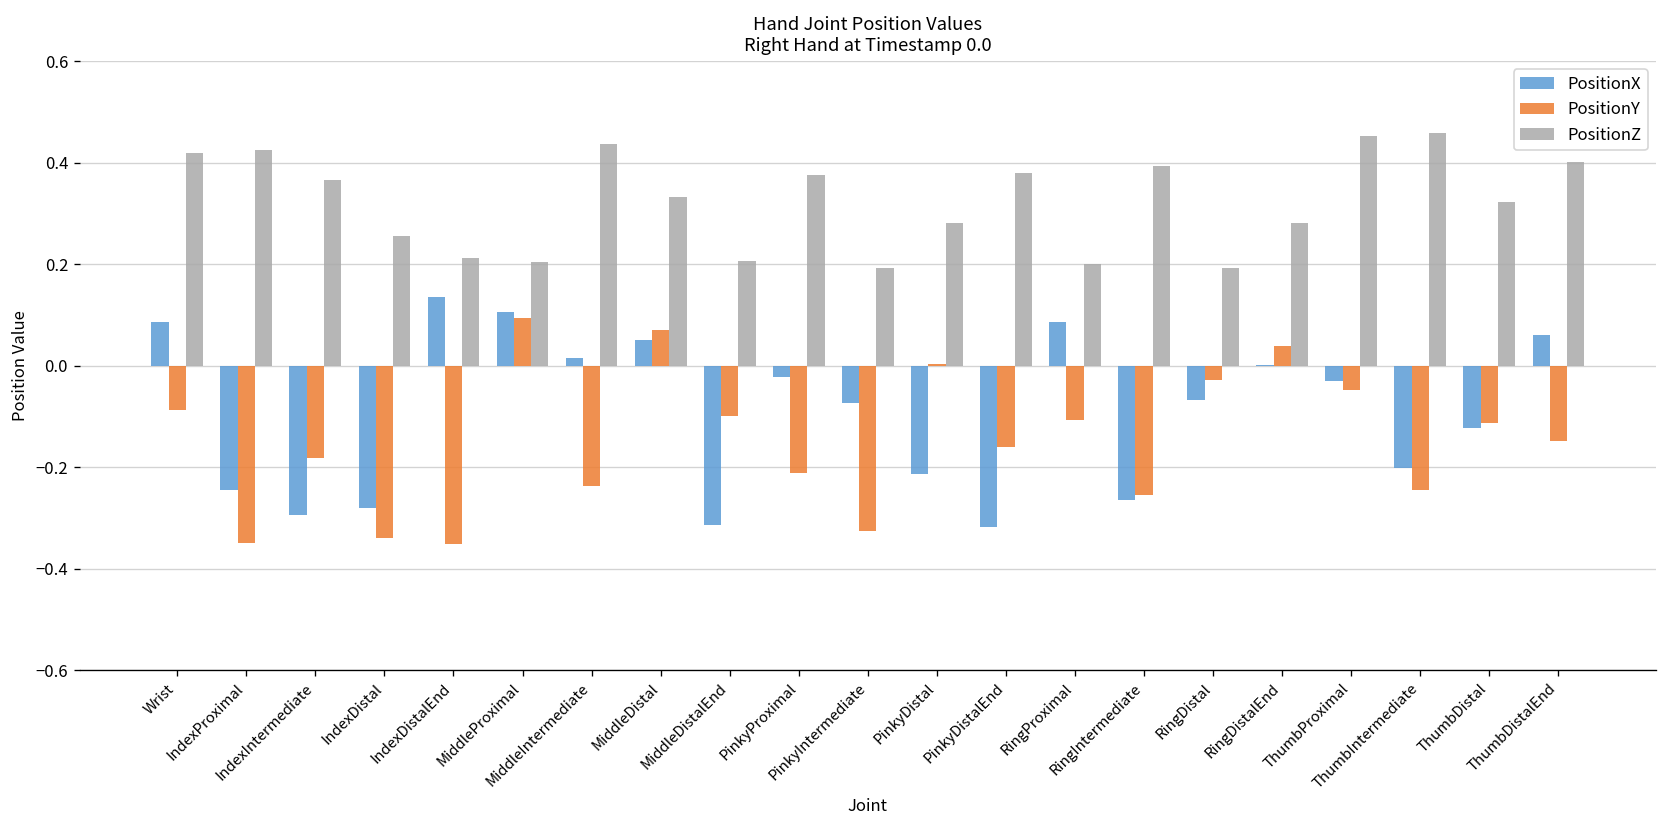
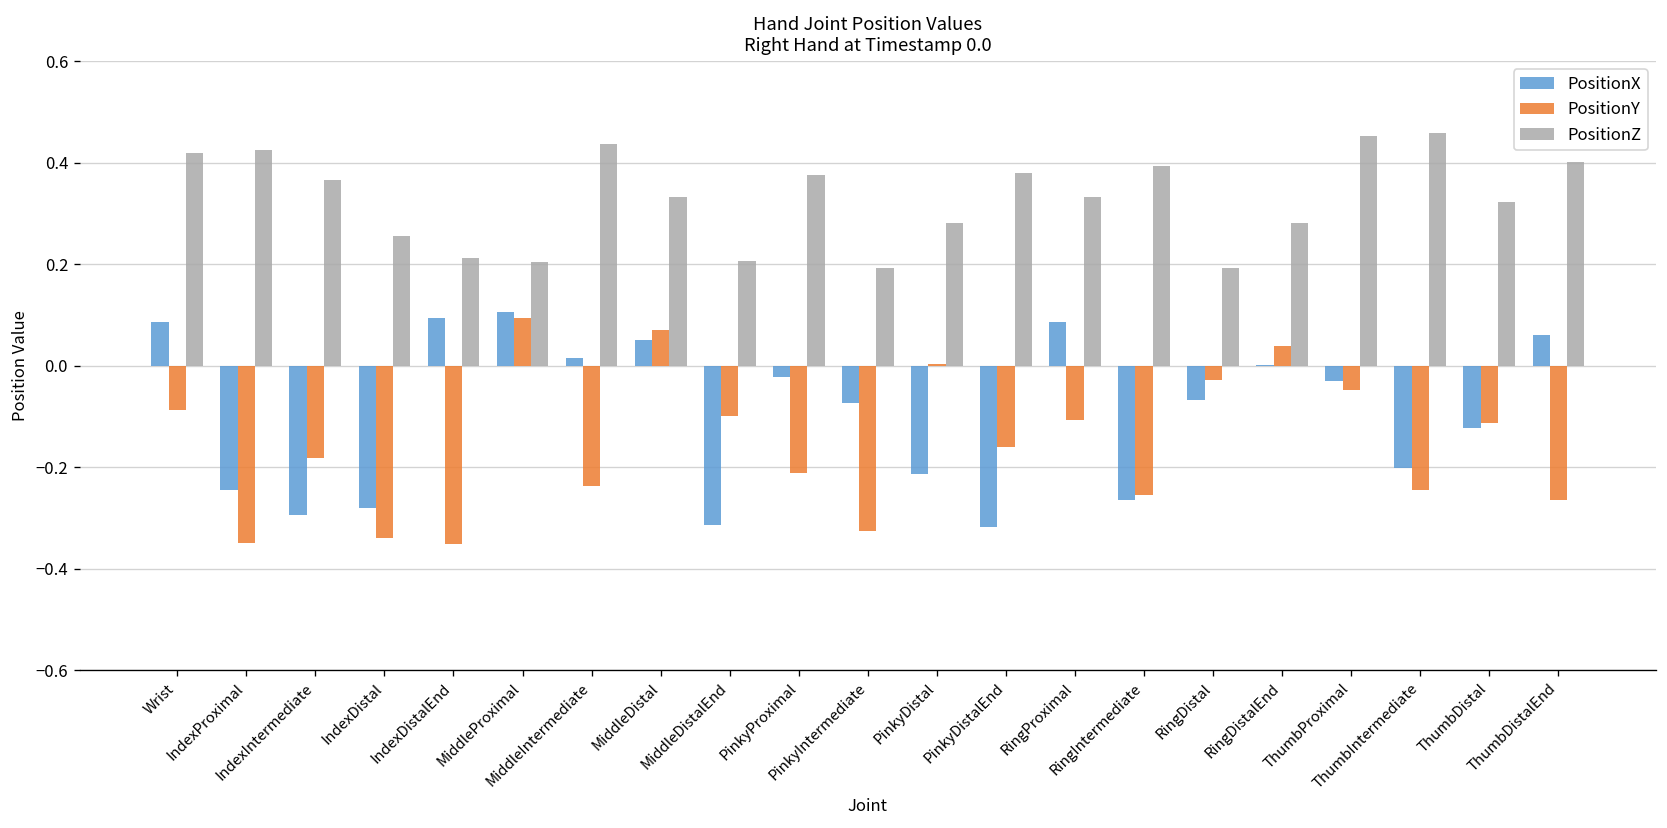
PositionX, IndexDistalEnd: 0.13 -> 0.09
PositionZ, RingProximal: 0.20 -> 0.33
PositionY, ThumbDistalEnd: -0.15 -> -0.27
